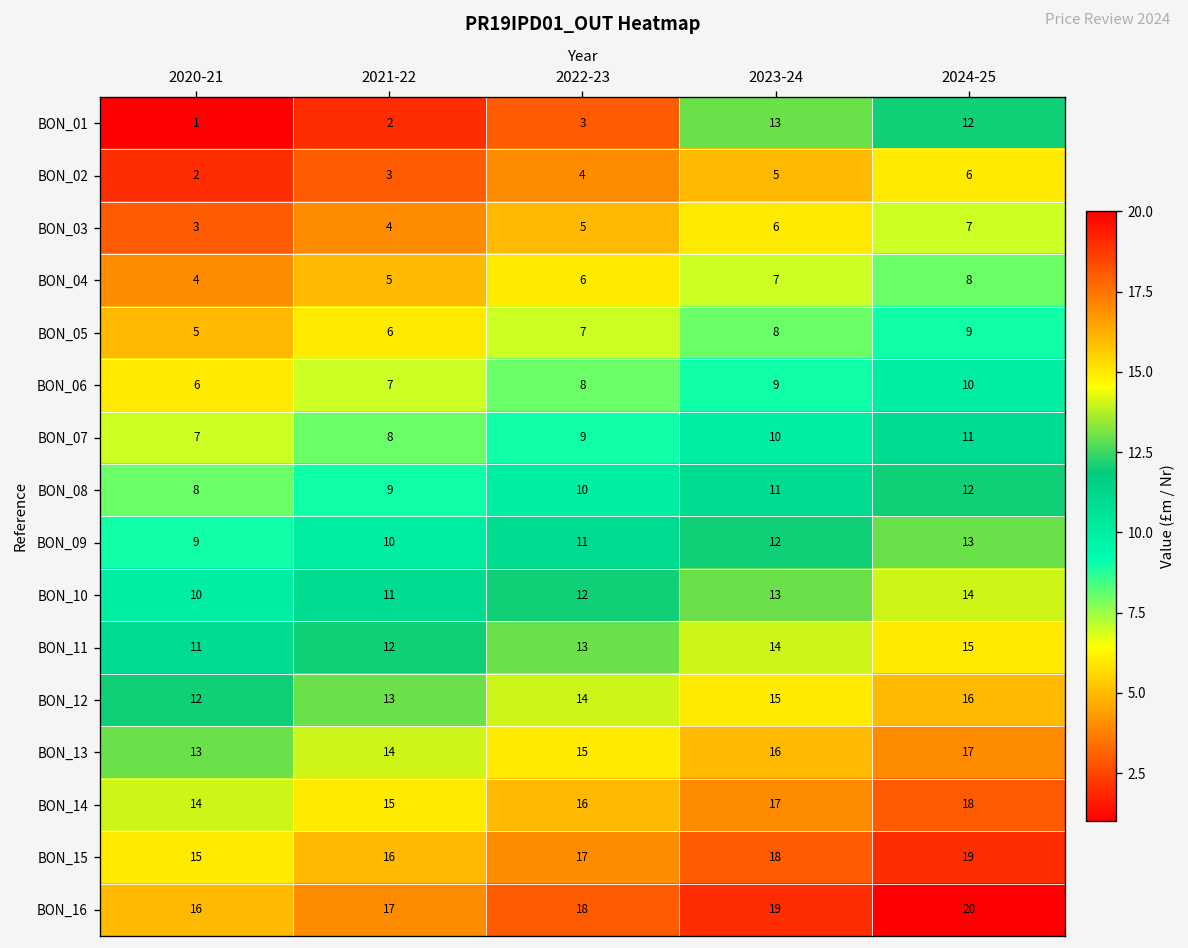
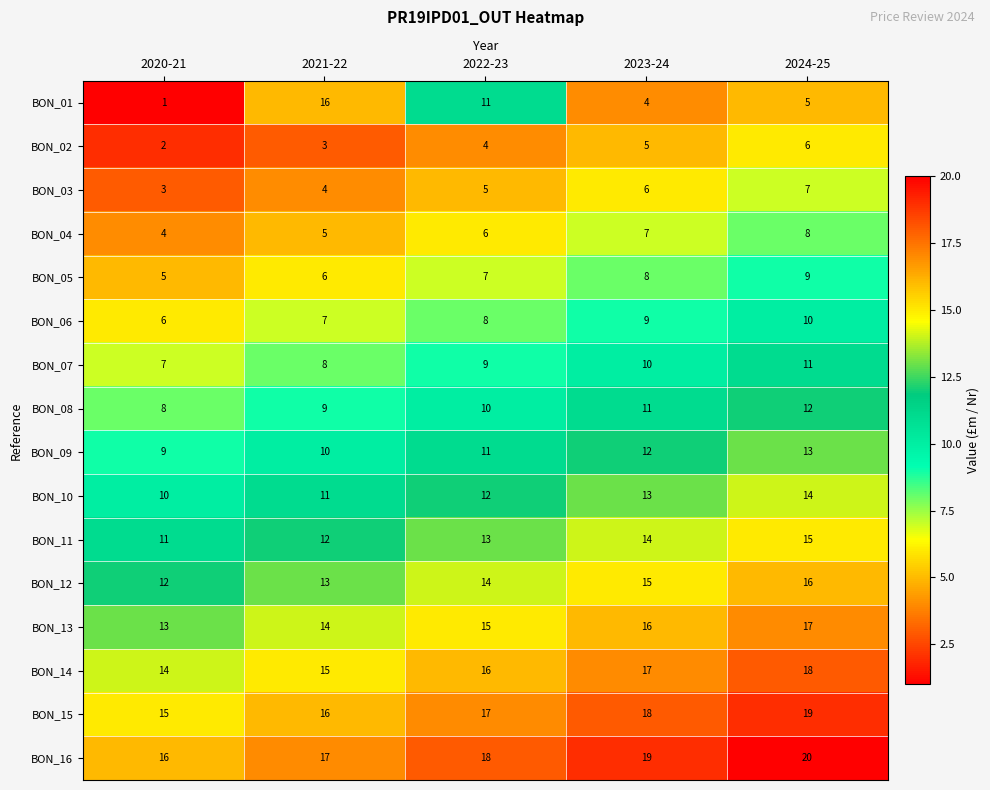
BON_01, 2021-22: 2 -> 16
BON_01, 2022-23: 3 -> 11
BON_01, 2023-24: 13 -> 4
BON_01, 2024-25: 12 -> 5
